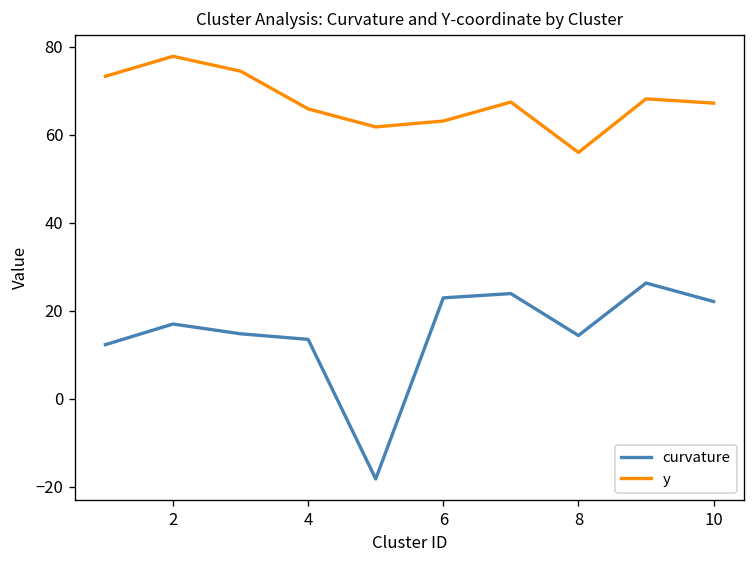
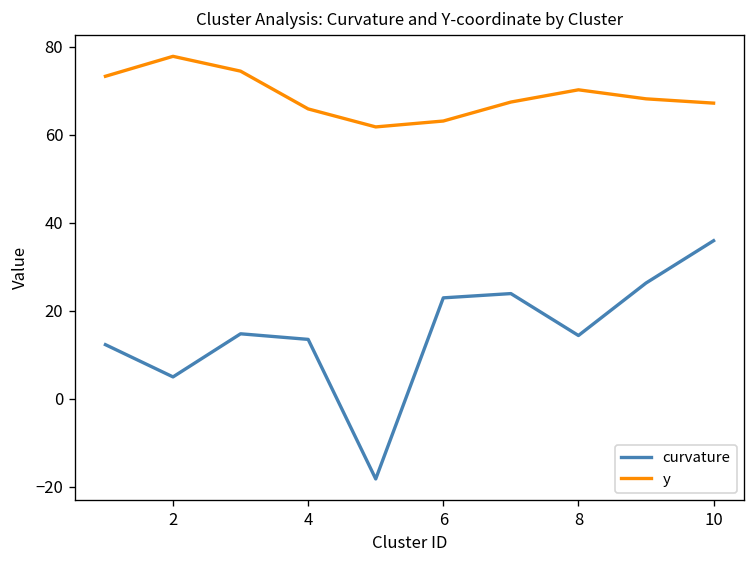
curvature, 2: 17 -> 5
y, 8: 56 -> 70
curvature, 10: 22 -> 36
